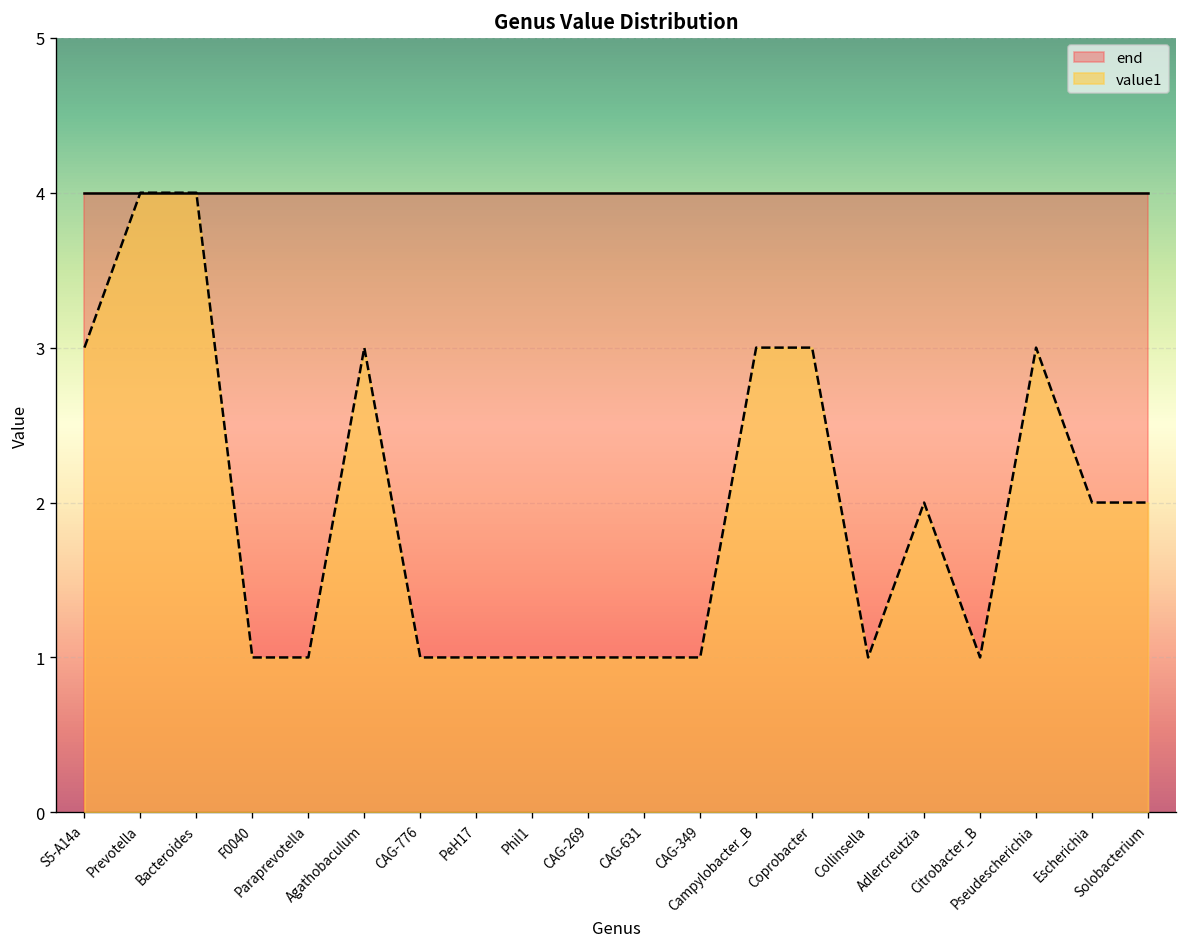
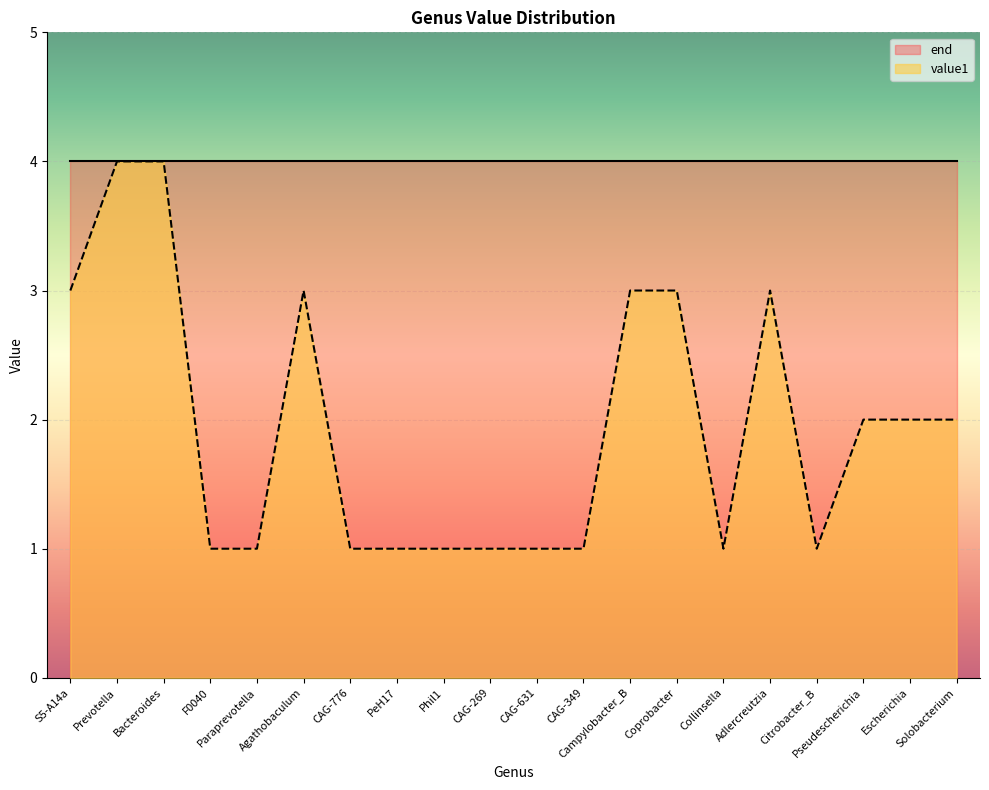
value1, Adlercreutzia: 2 -> 3
value1, Pseudescherichia: 3 -> 2
